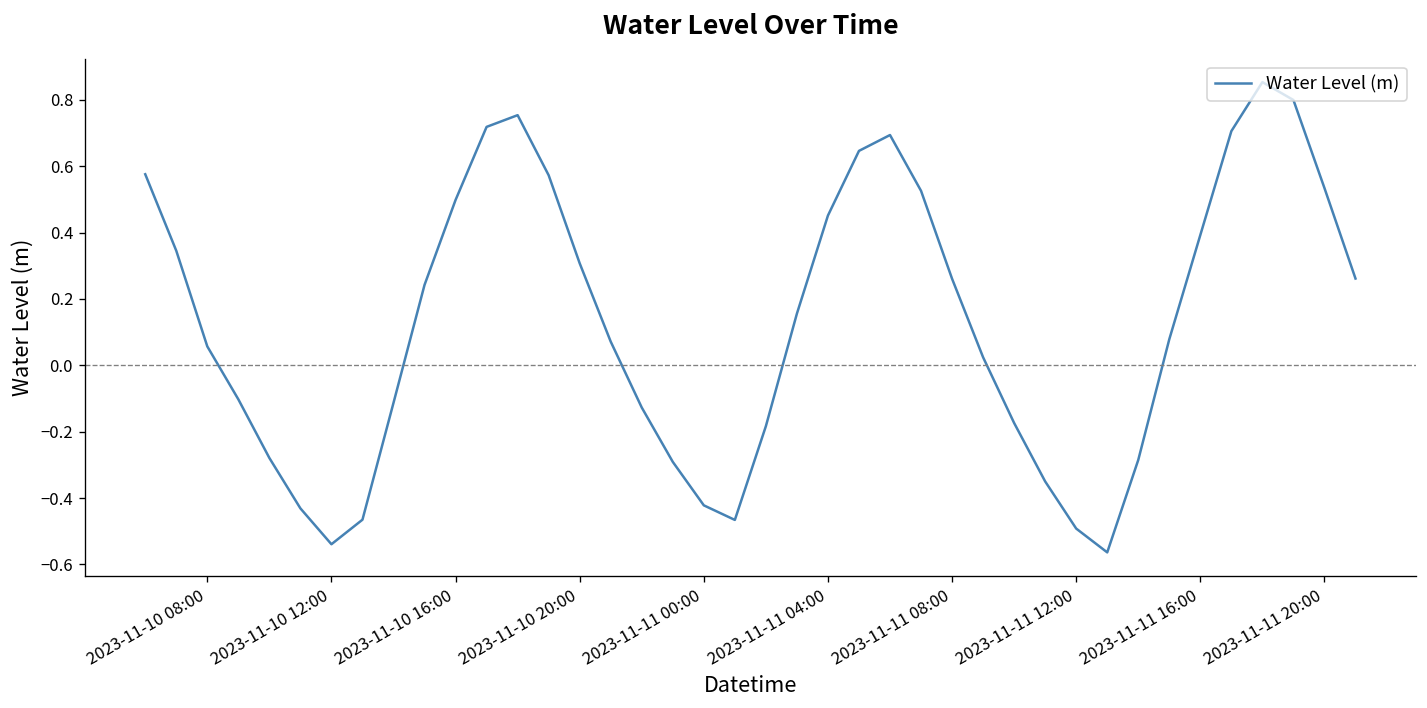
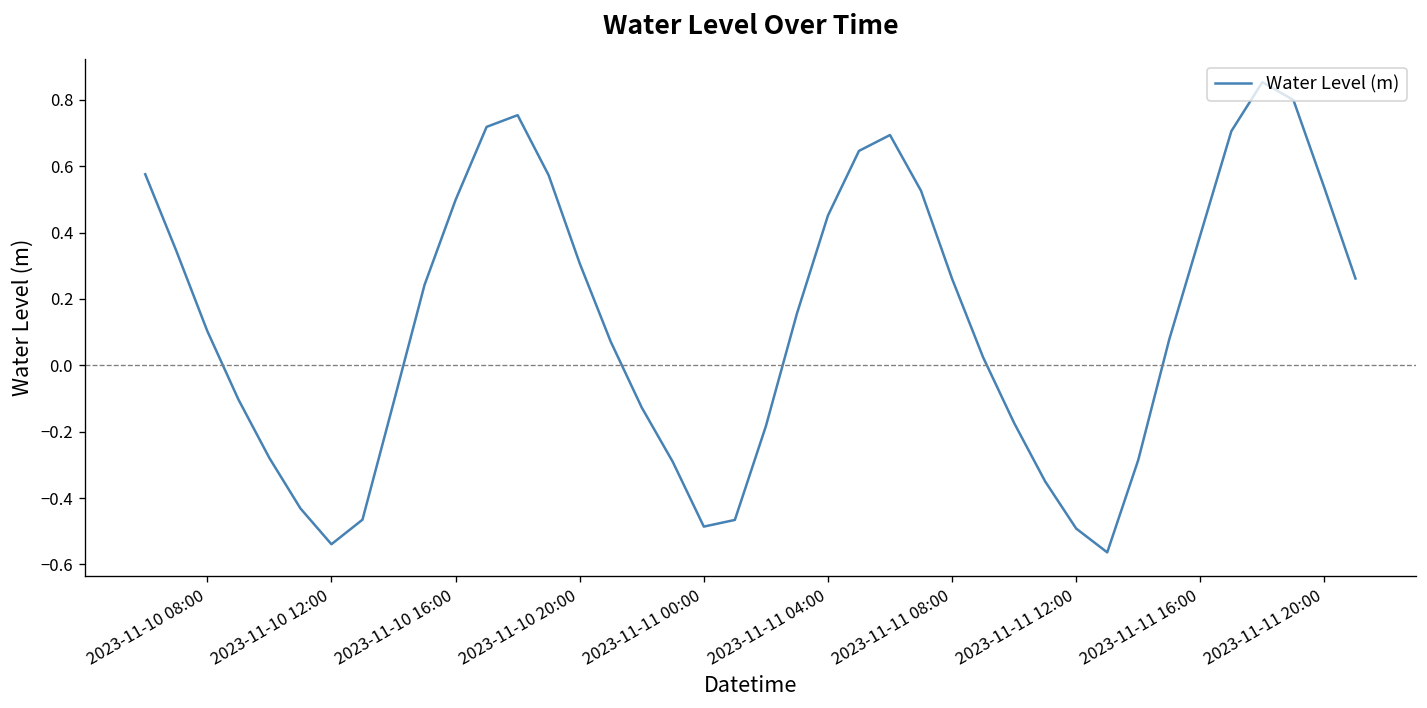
2023-11-10 08:00: 0.06 -> 0.10
2023-11-11 00:00: -0.42 -> -0.49
